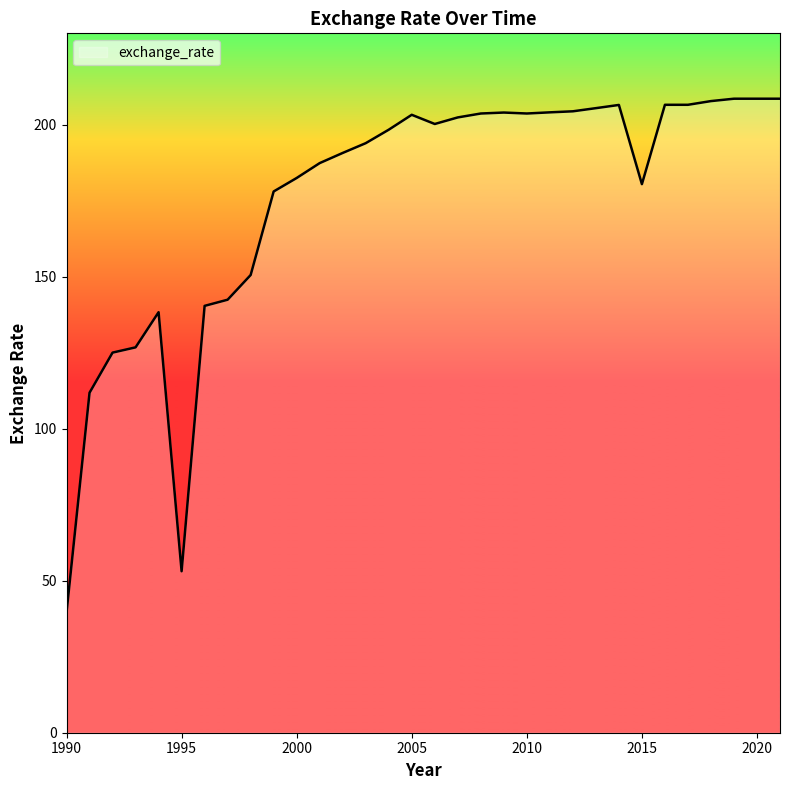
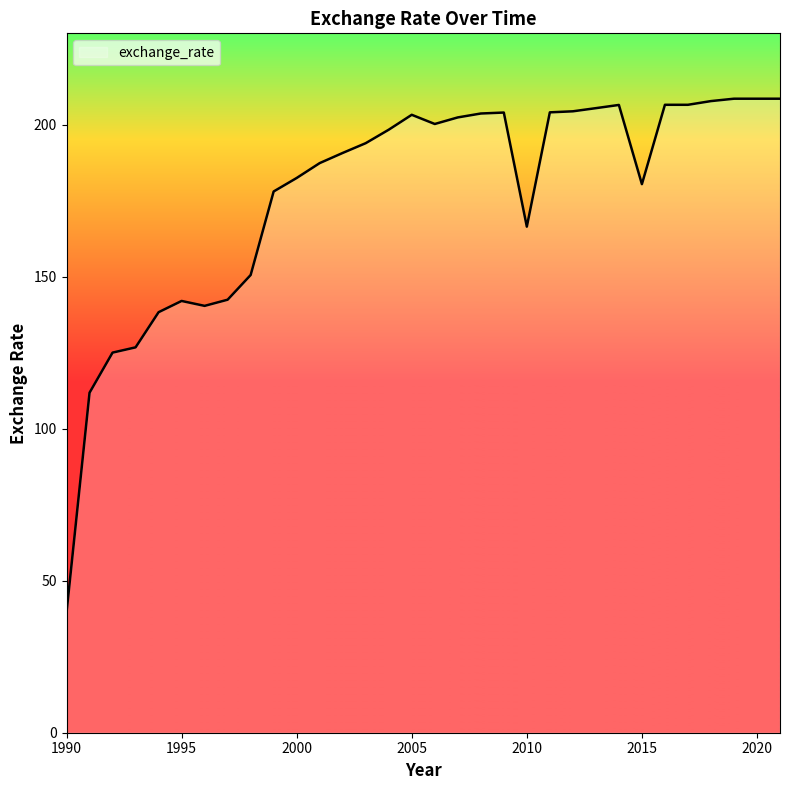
1995: 53 -> 142
2010: 204 -> 166
